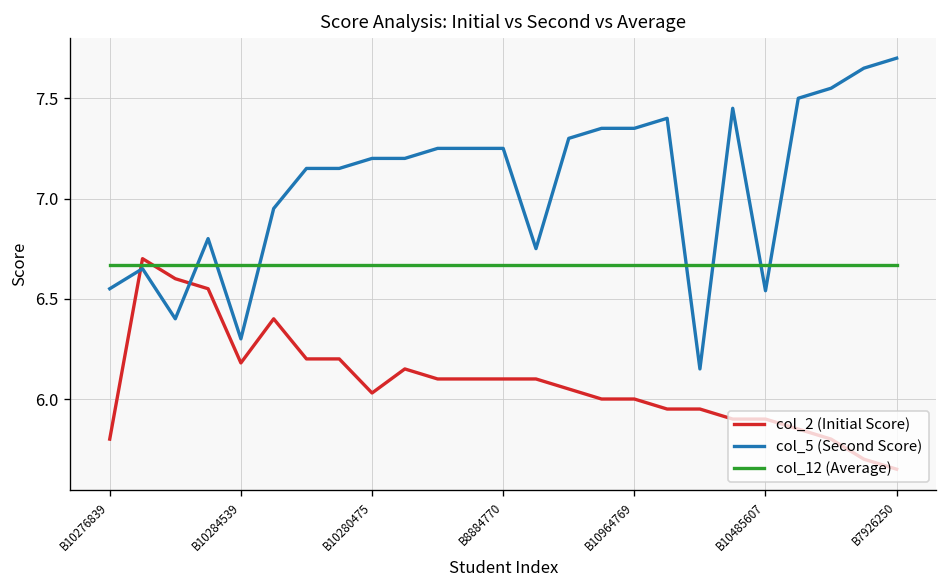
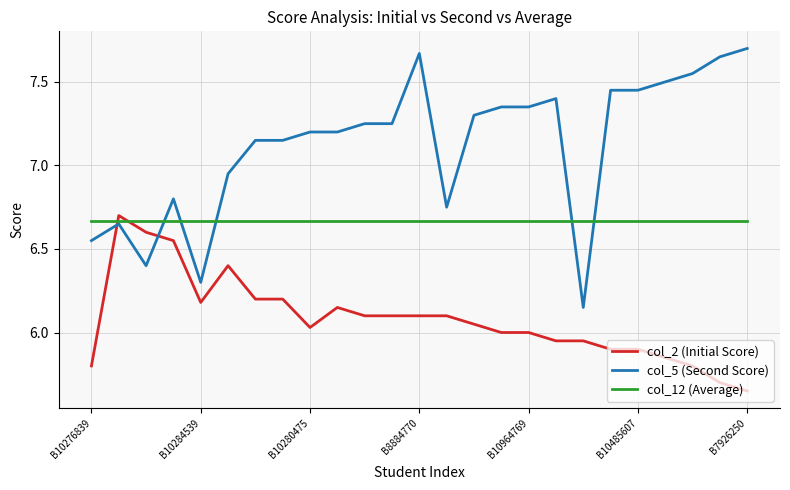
col_5 (Second Score), B8884770: 7.25 -> 7.67
col_5 (Second Score), B10485607: 6.54 -> 7.45
